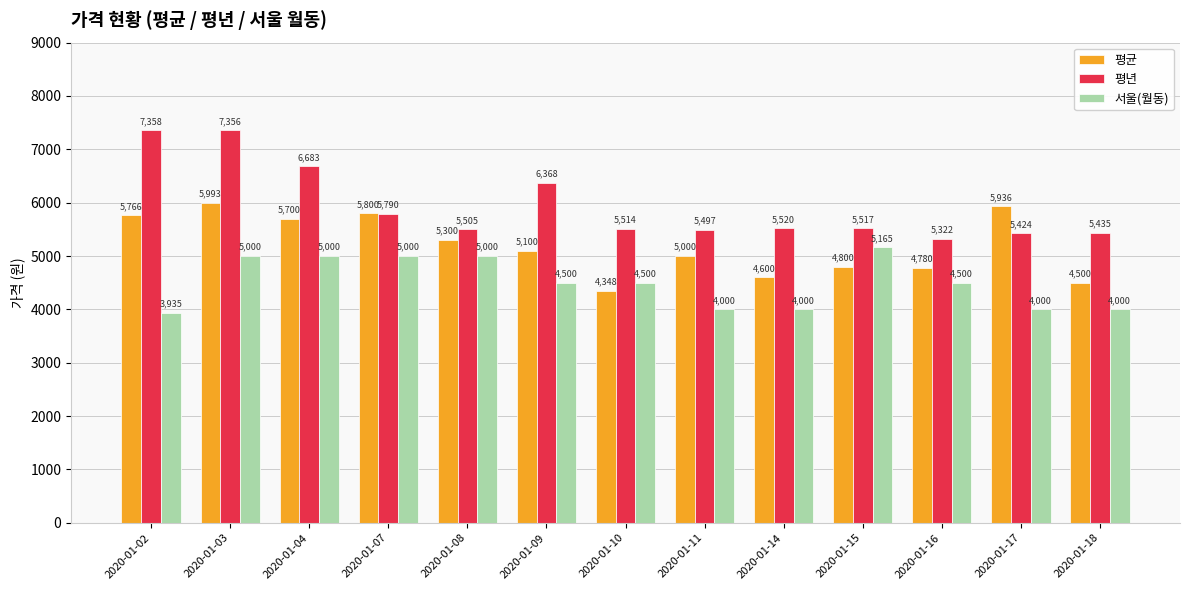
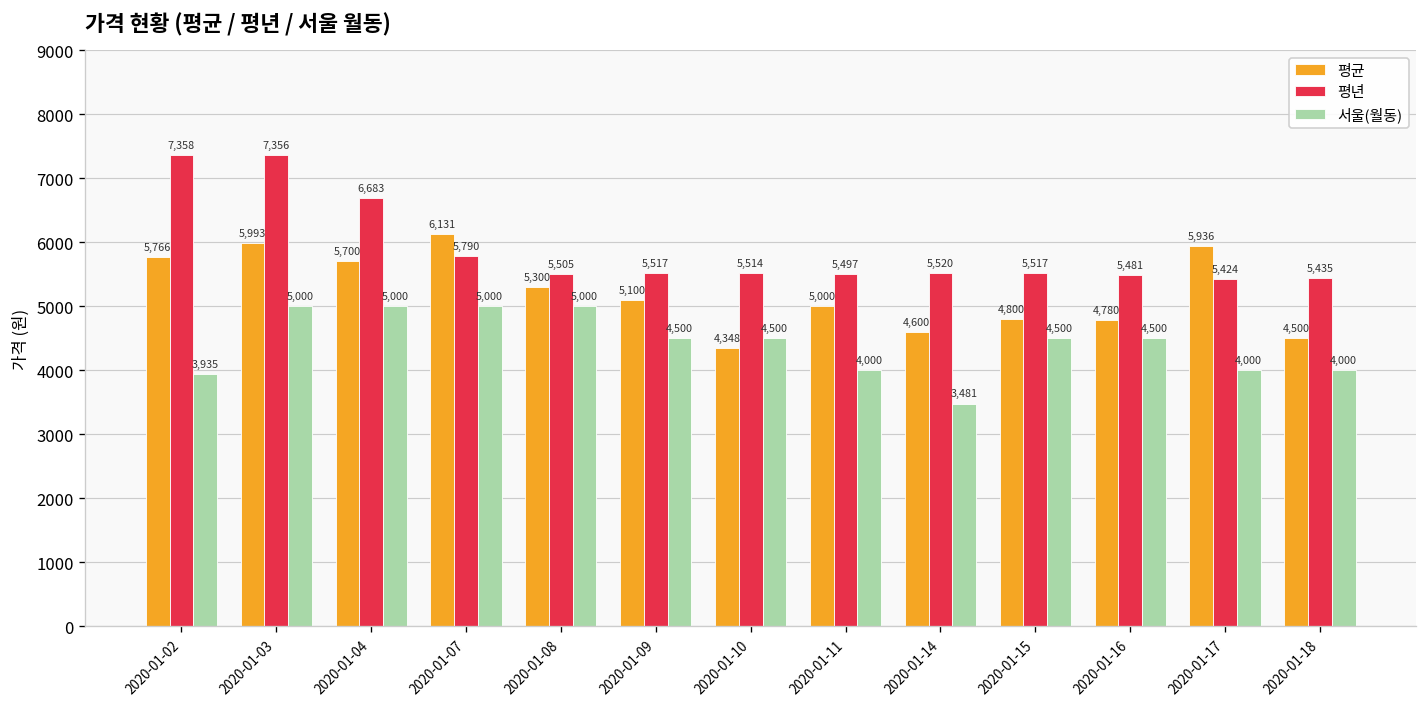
평균, 2020-01-07: 5,800 -> 6,131
평년, 2020-01-09: 6,368 -> 5,517
서울(월동), 2020-01-14: 4,000 -> 3,481
서울(월동), 2020-01-15: 5,165 -> 4,500
평년, 2020-01-16: 5,322 -> 5,481
